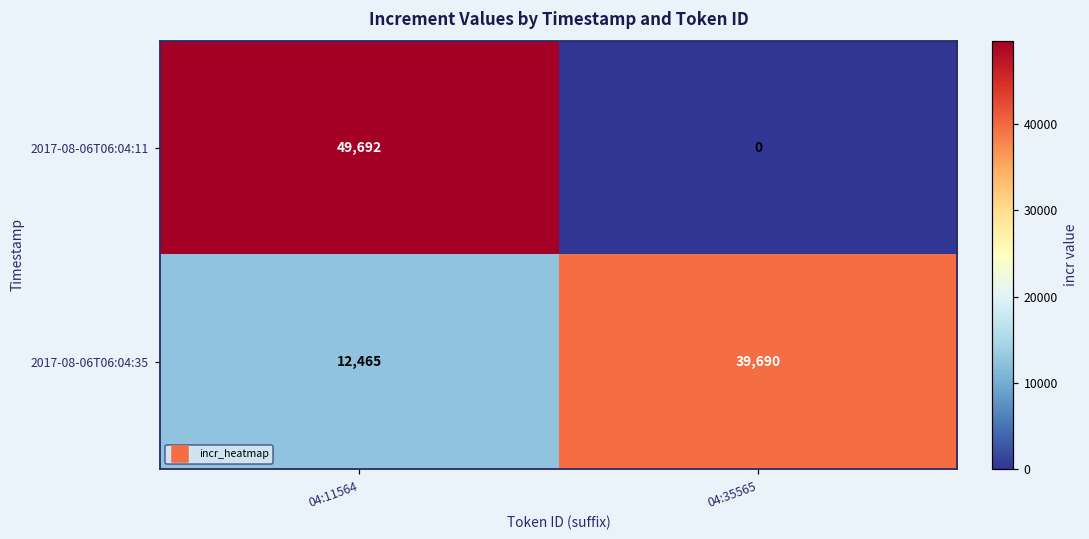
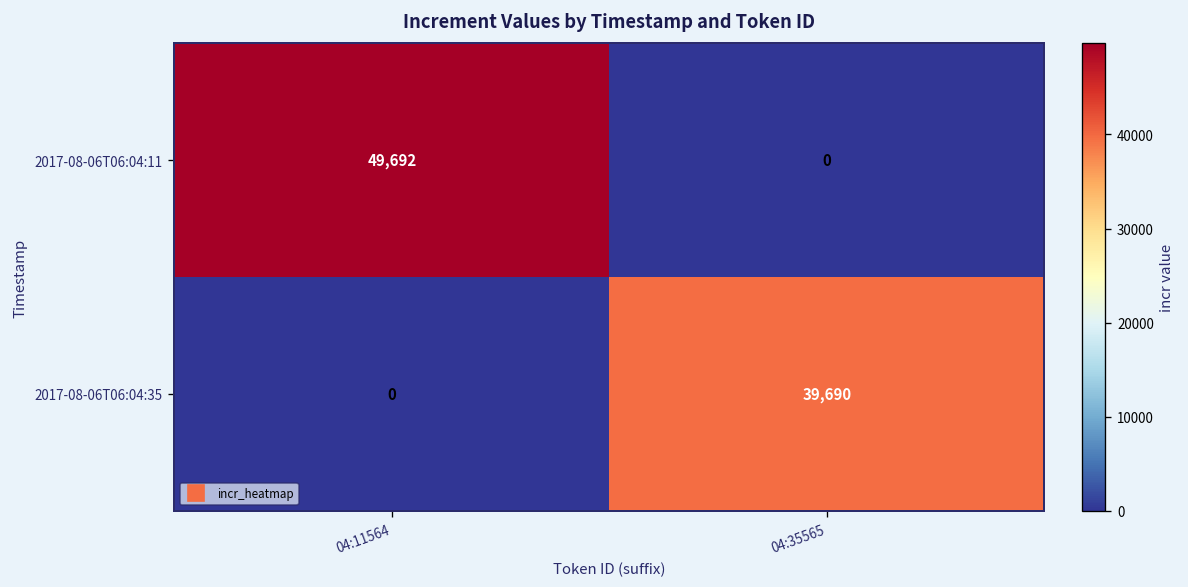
2017-08-06T06:04:35, 04:11564: 12,465 -> 0
